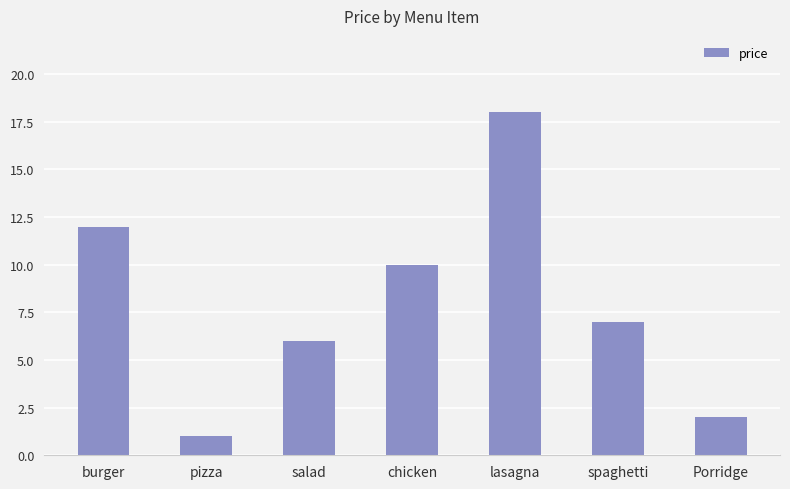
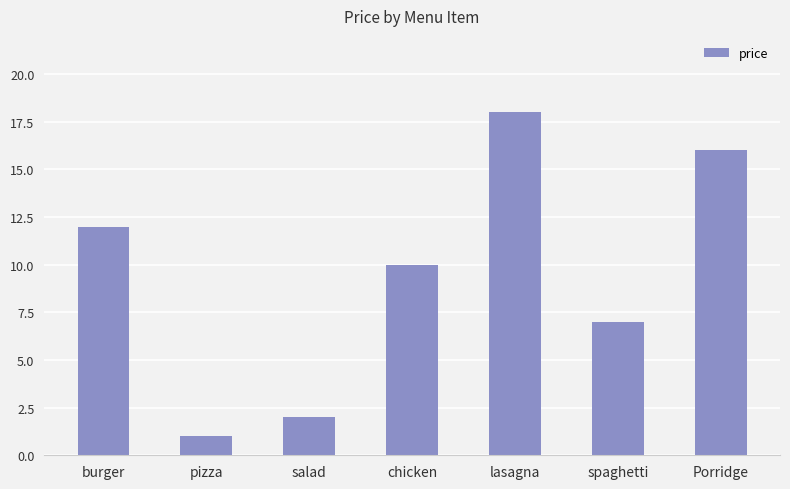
salad: 6 -> 2
Porridge: 2 -> 16
